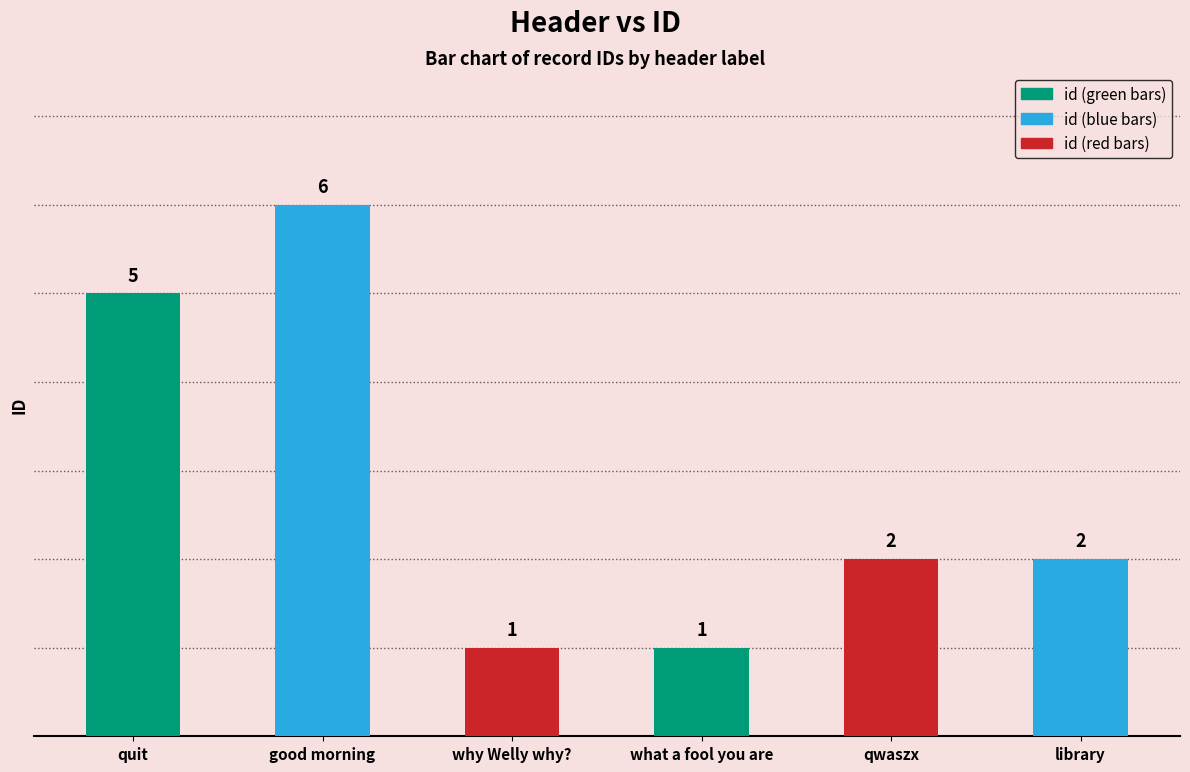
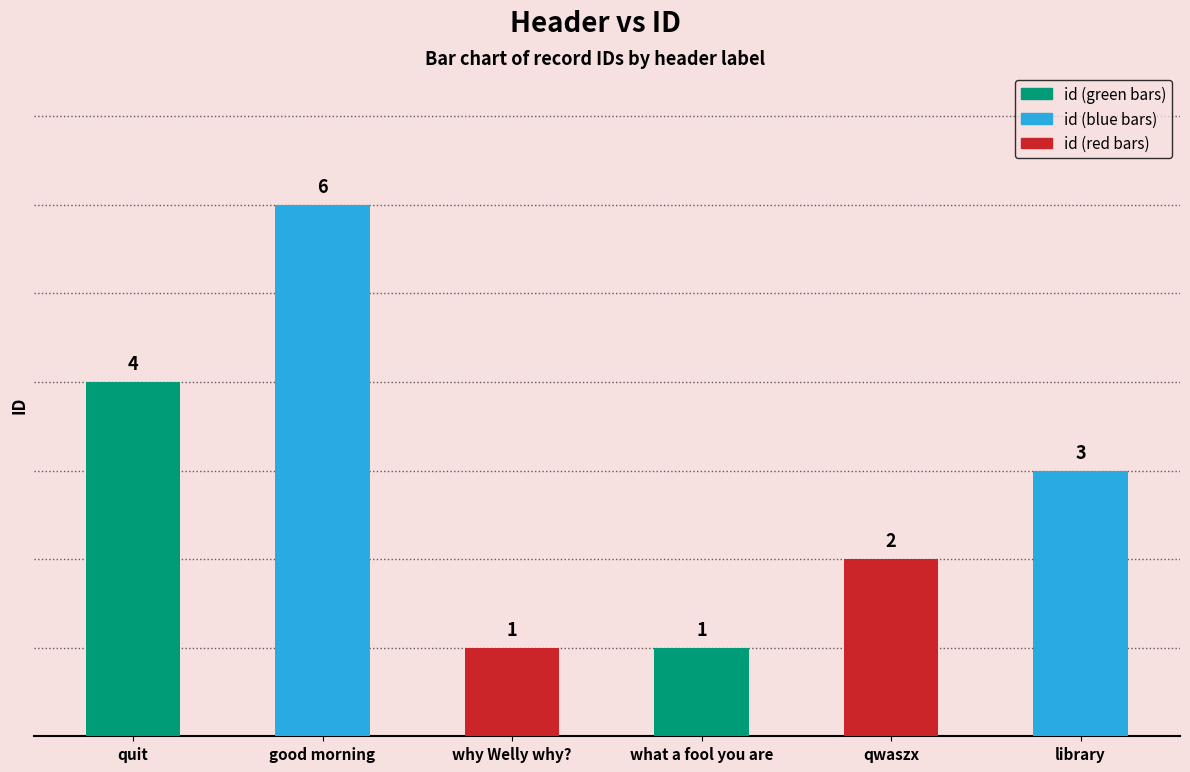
quit: 5 -> 4
library: 2 -> 3
